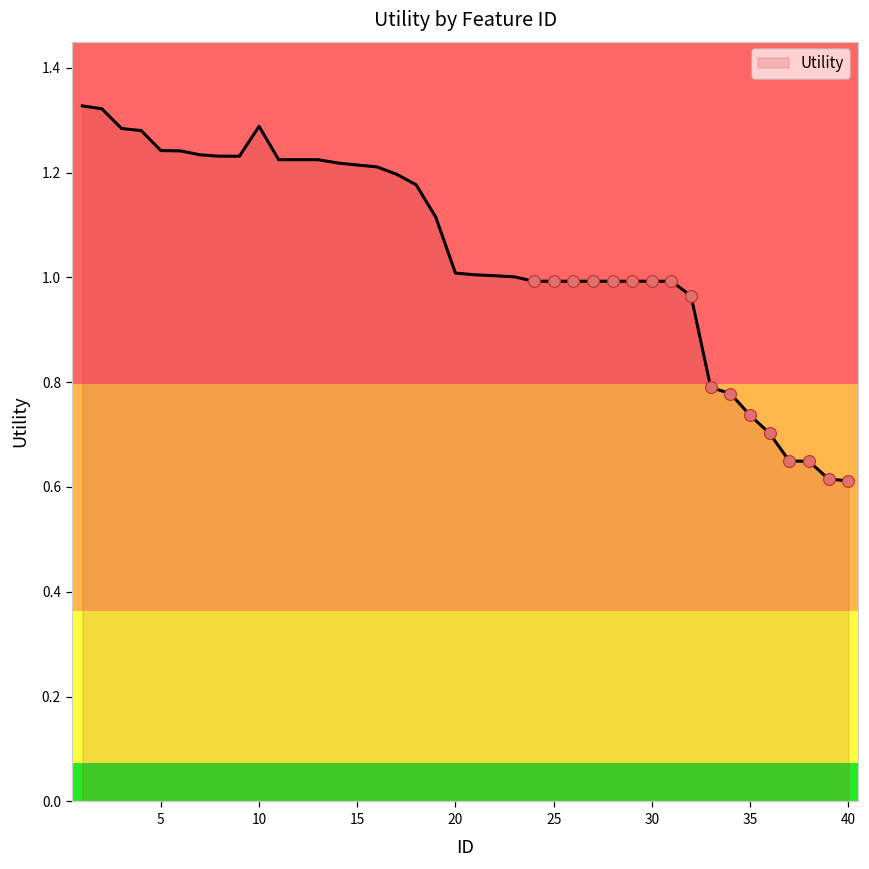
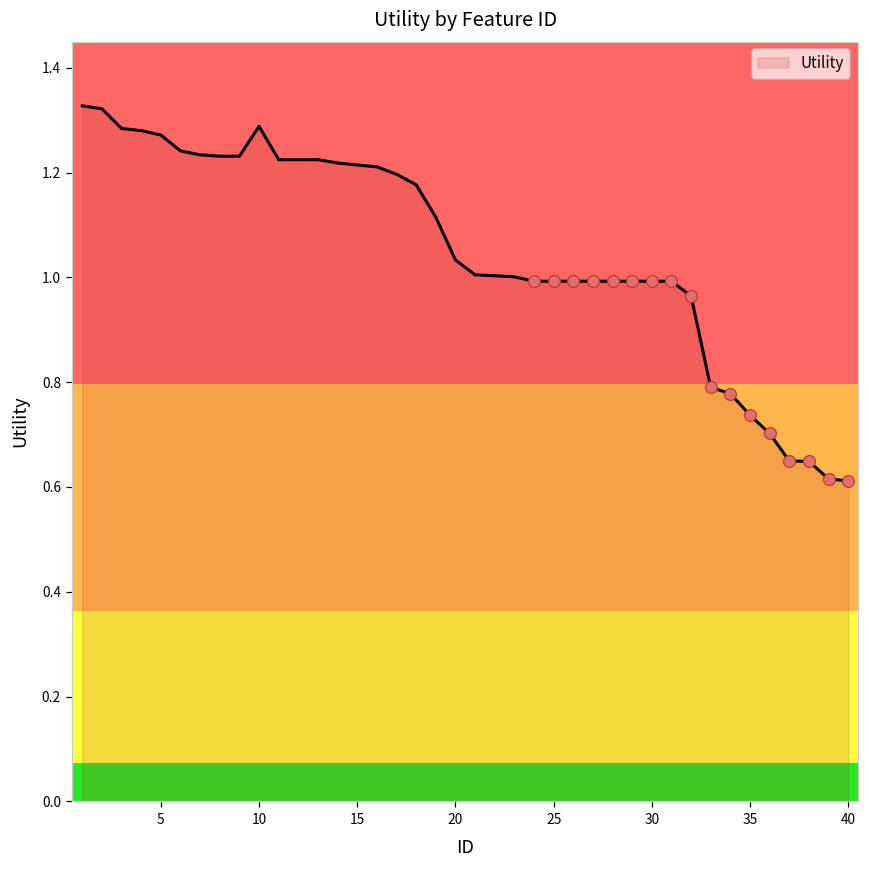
Utility, 5: 1.24 -> 1.27
Utility, 20: 1.01 -> 1.03
